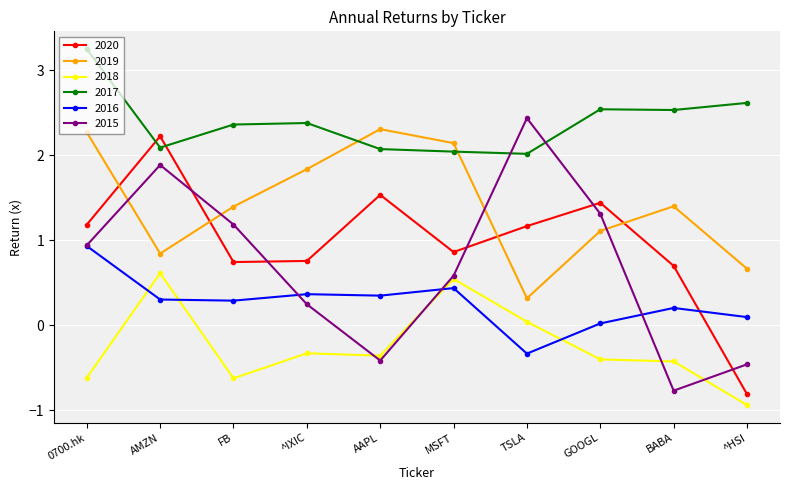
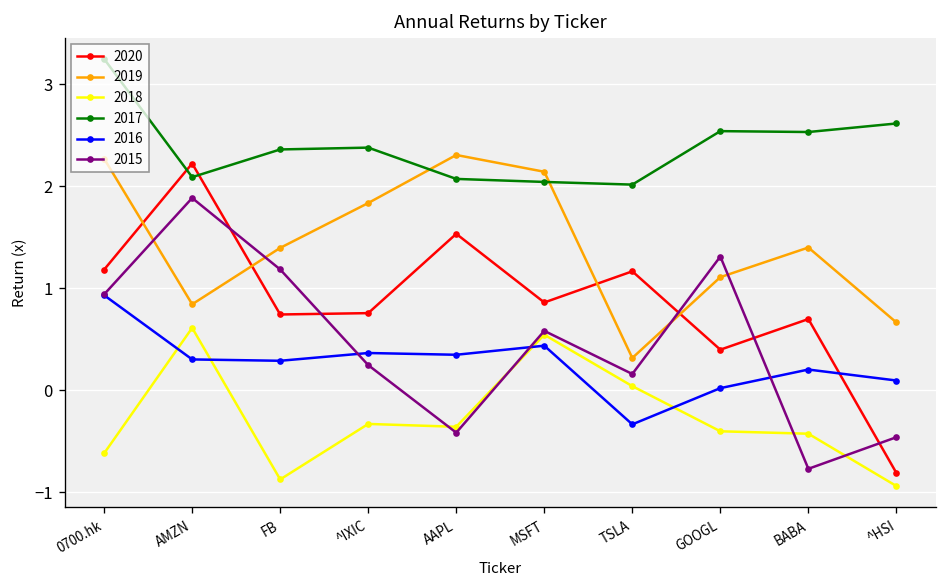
2018, FB: -0.6 -> -0.9
2015, TSLA: 2.4 -> 0.2
2020, GOOGL: 1.4 -> 0.4
